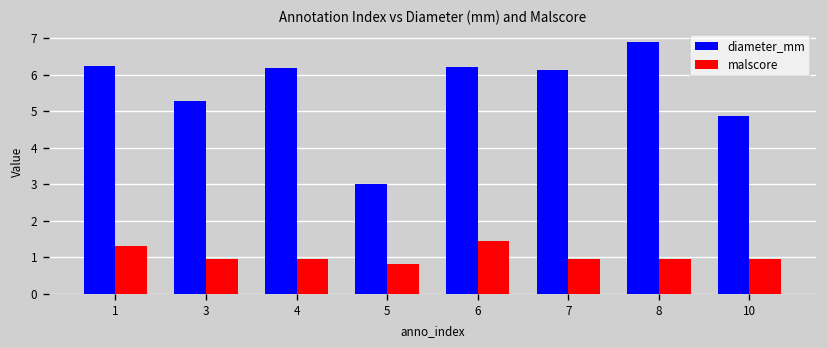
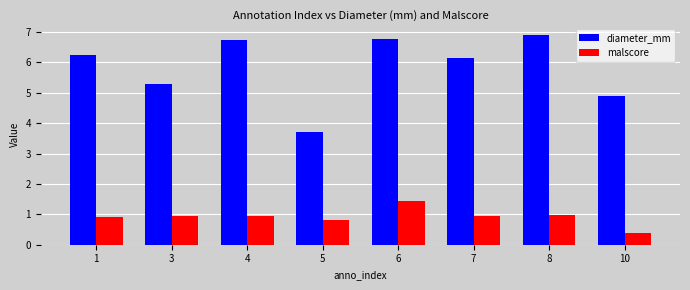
malscore, 1: 1.3 -> 0.9
diameter_mm, 4: 6.2 -> 6.7
diameter_mm, 5: 3.0 -> 3.7
diameter_mm, 6: 6.2 -> 6.8
malscore, 10: 1.0 -> 0.4
